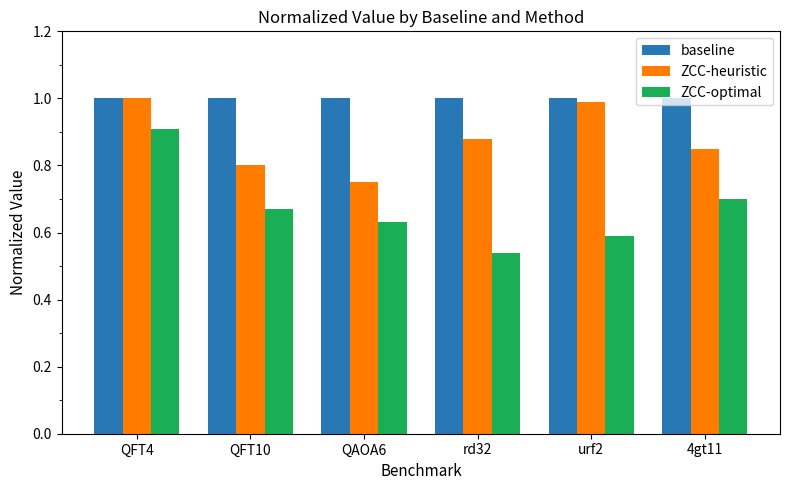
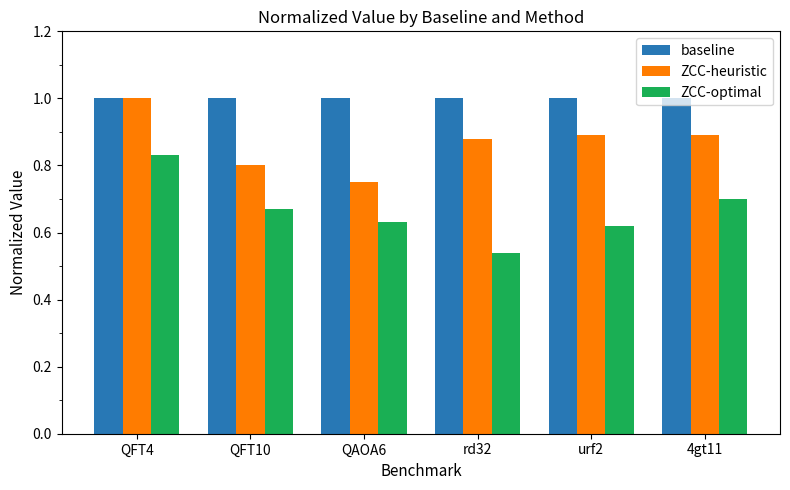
ZCC-optimal, QFT4: 0.91 -> 0.83
ZCC-heuristic, urf2: 0.99 -> 0.89
ZCC-optimal, urf2: 0.59 -> 0.62
ZCC-heuristic, 4gt11: 0.85 -> 0.89
